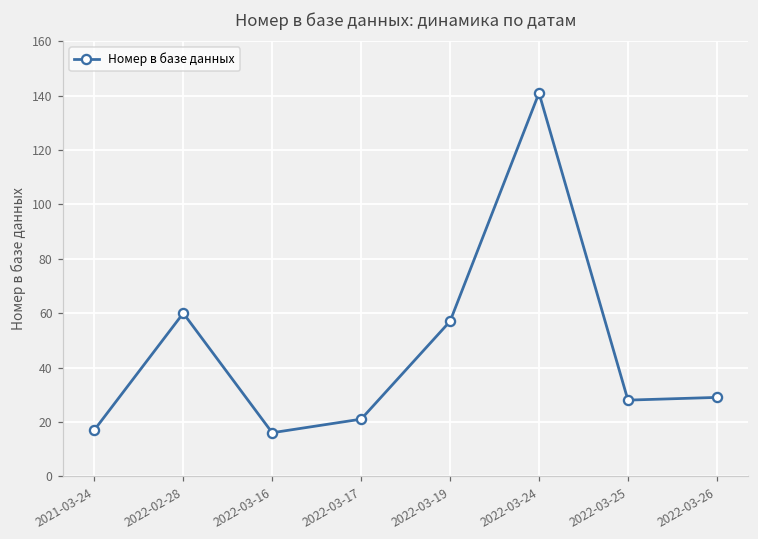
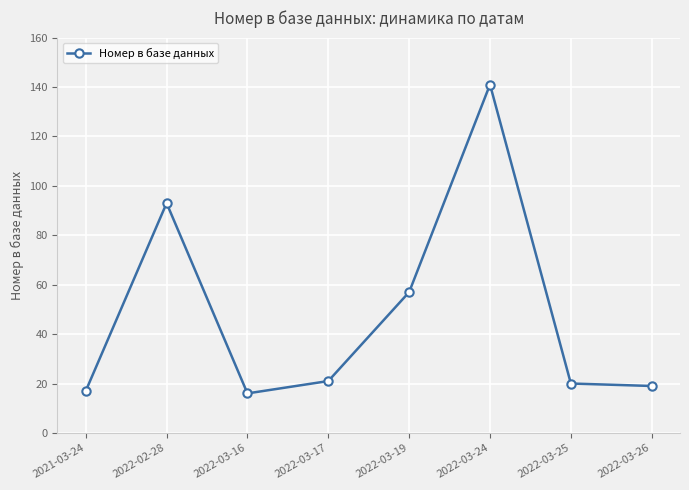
2022-02-28: 60 -> 93
2022-03-25: 28 -> 20
2022-03-26: 29 -> 19
